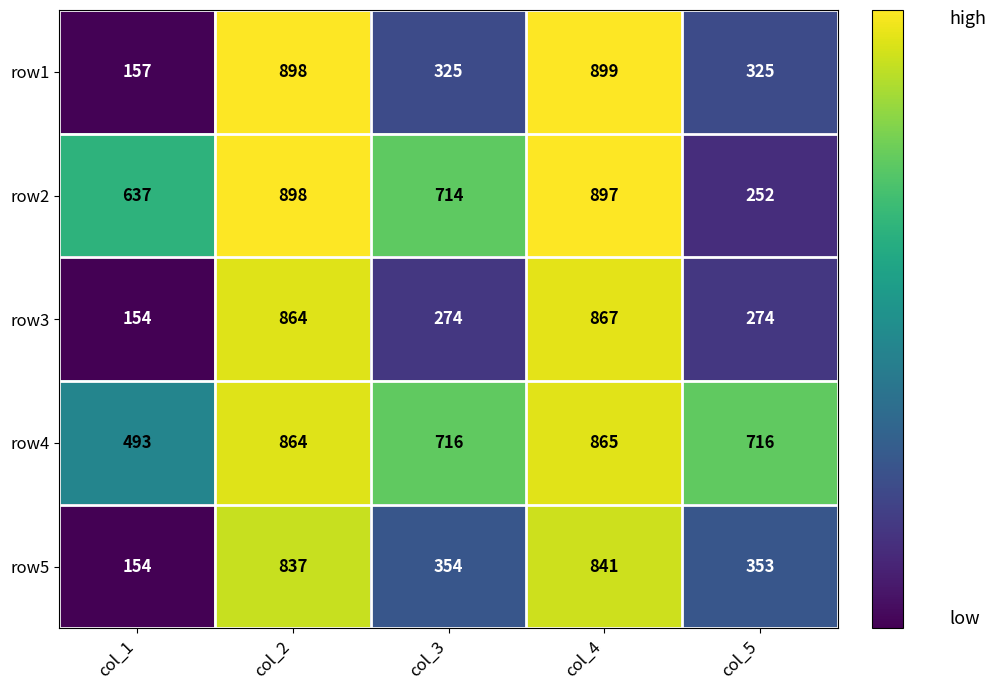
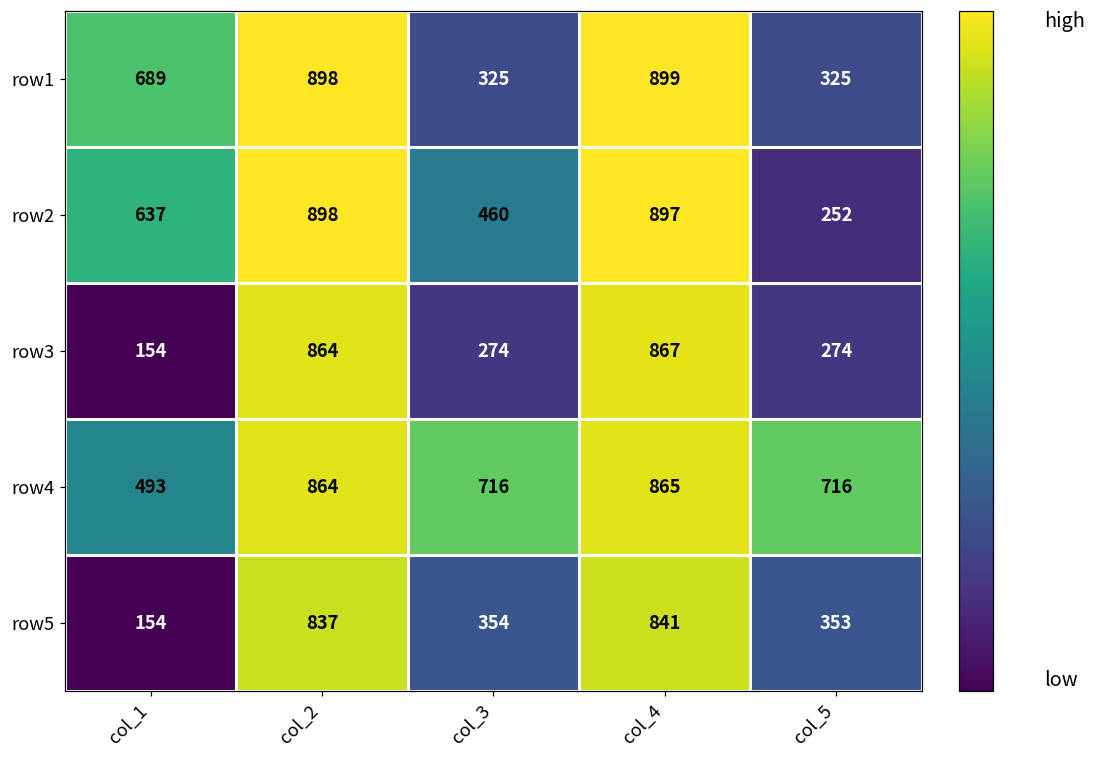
row1, col_1: 157 -> 689
row2, col_3: 714 -> 460
